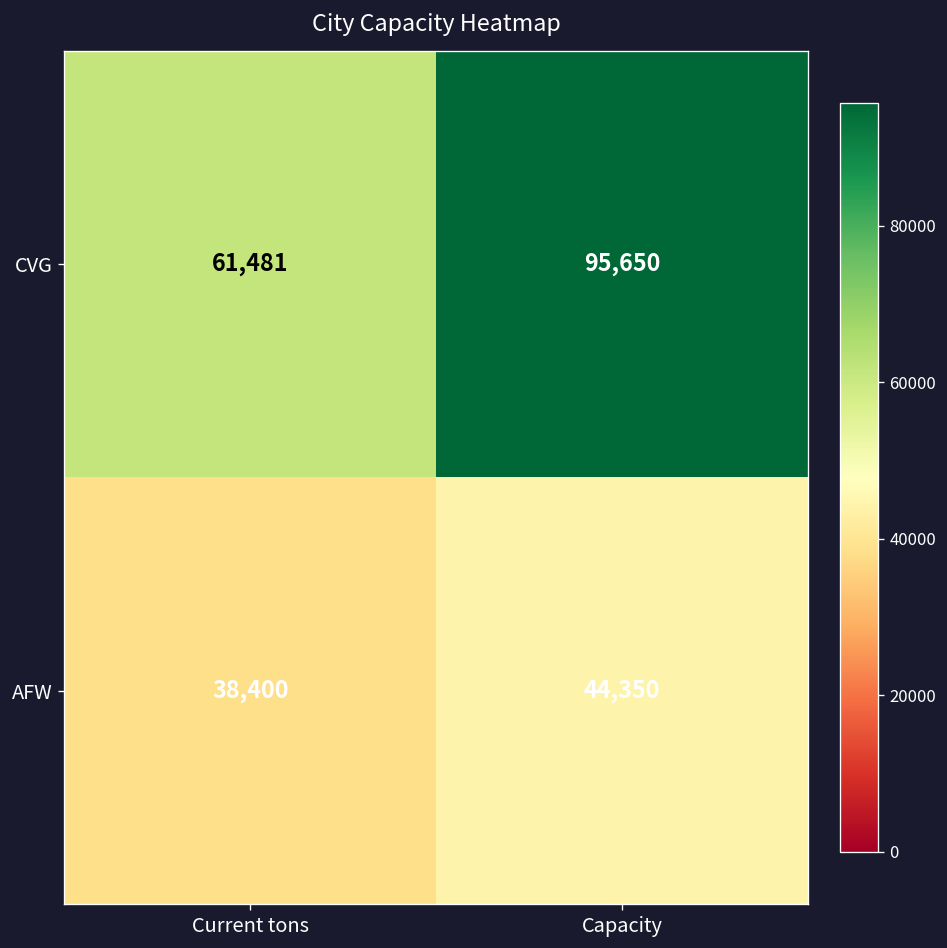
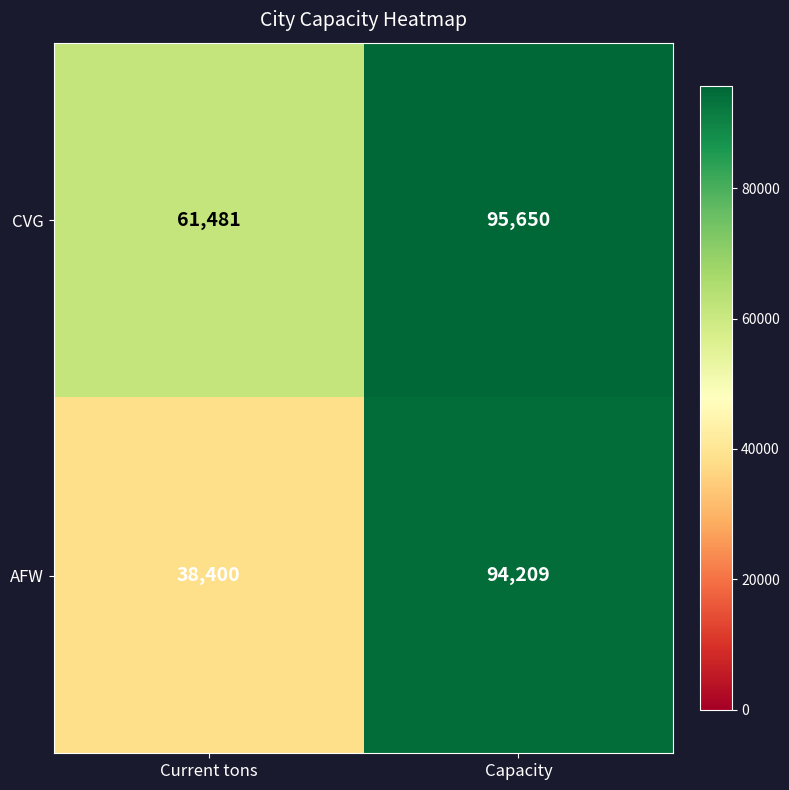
AFW, Capacity: 44,350 -> 94,209
